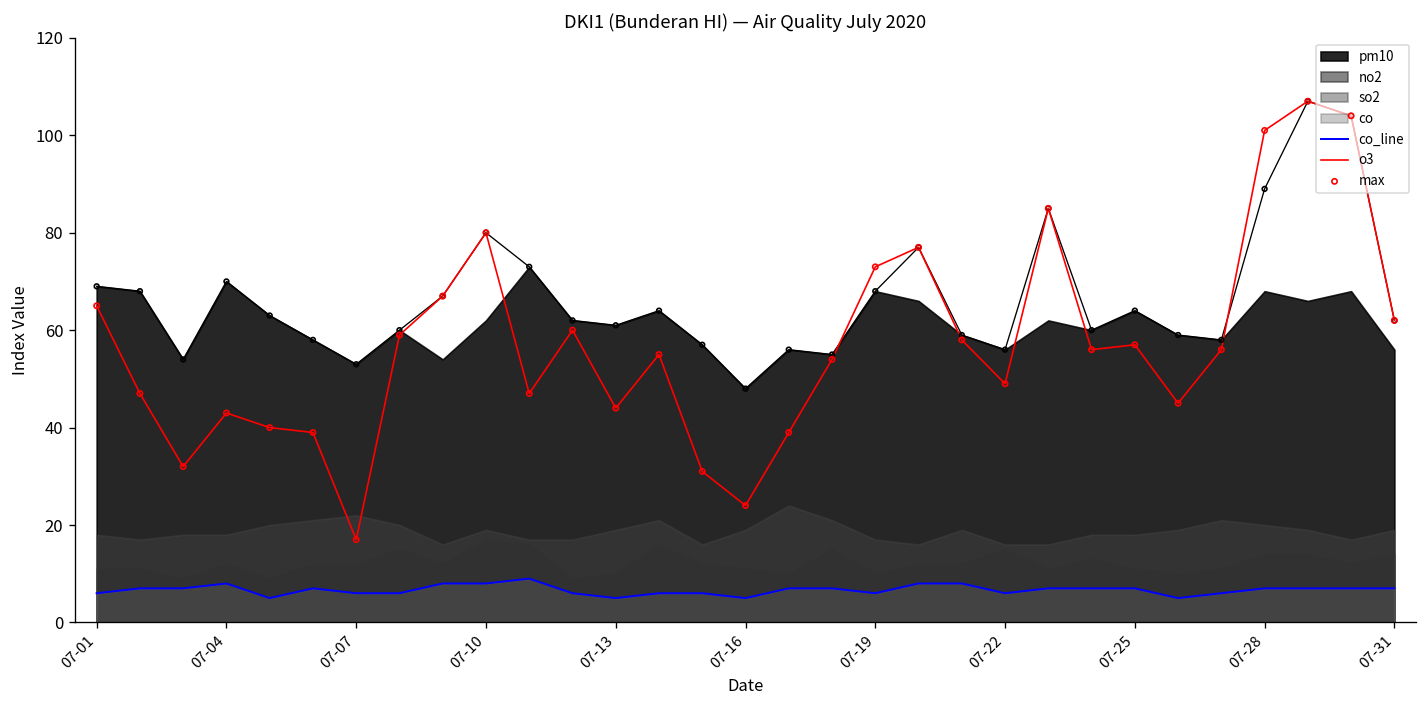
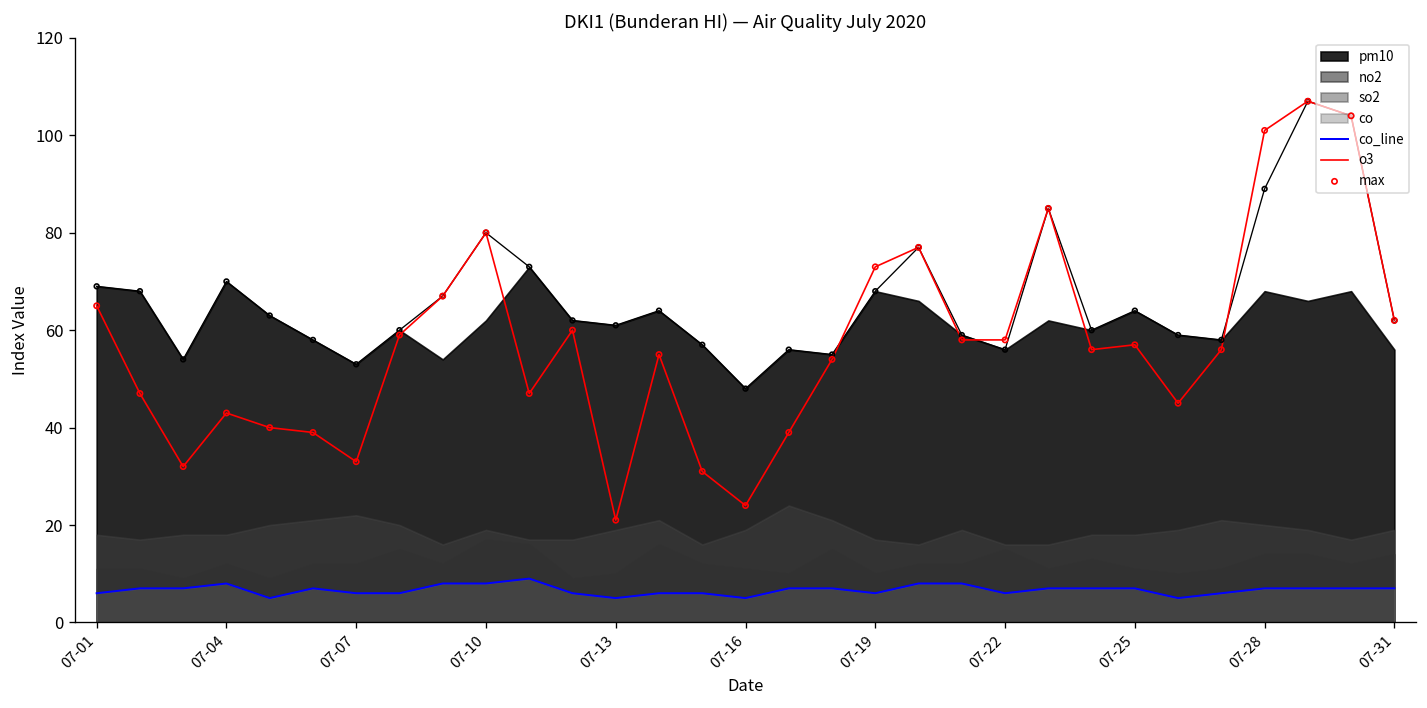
o3, 07-07: 17 -> 33
o3, 07-13: 44 -> 21
o3, 07-22: 49 -> 58
